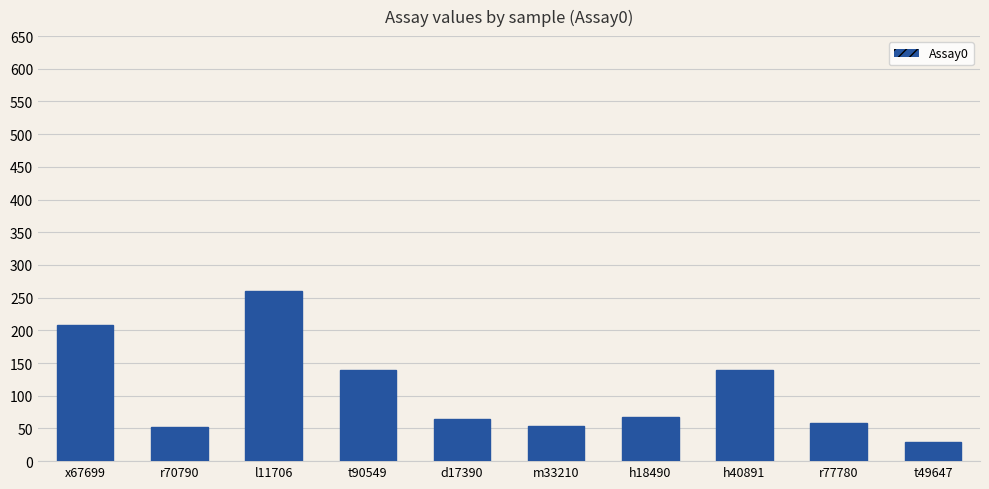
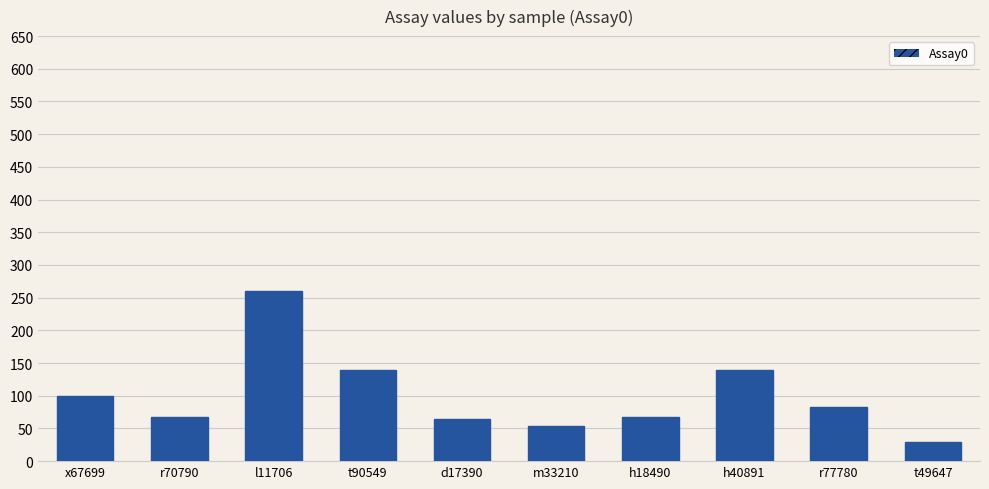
x67699: 210 -> 100
r70790: 50 -> 70
r77780: 60 -> 80
